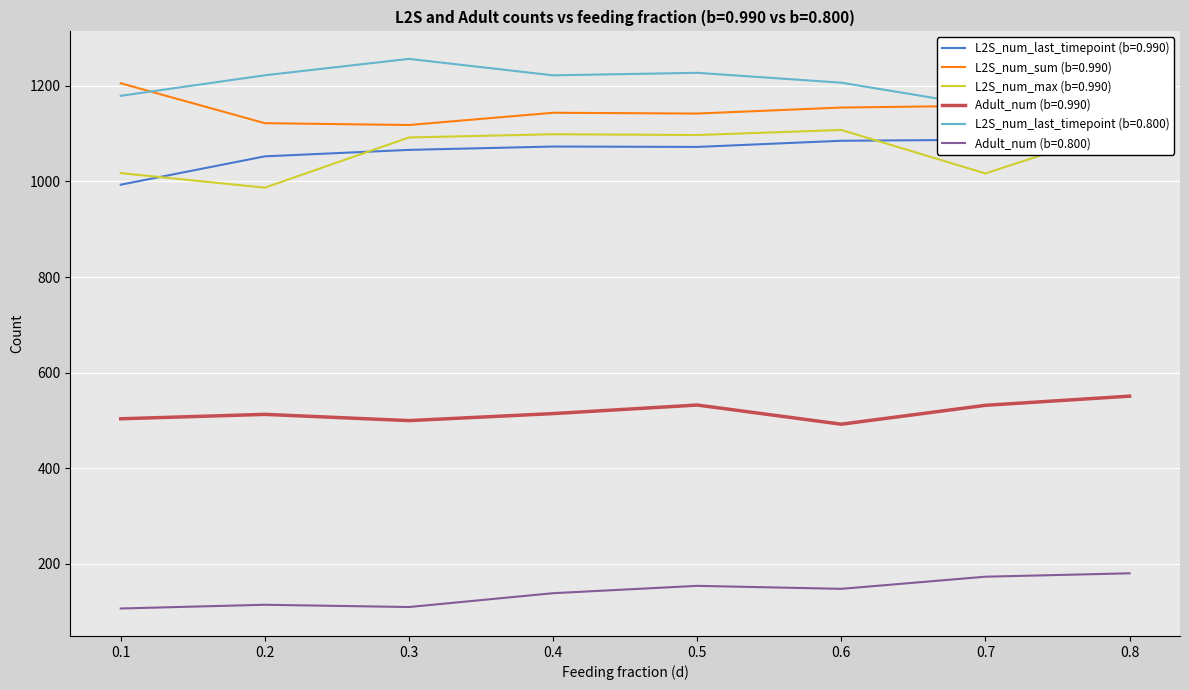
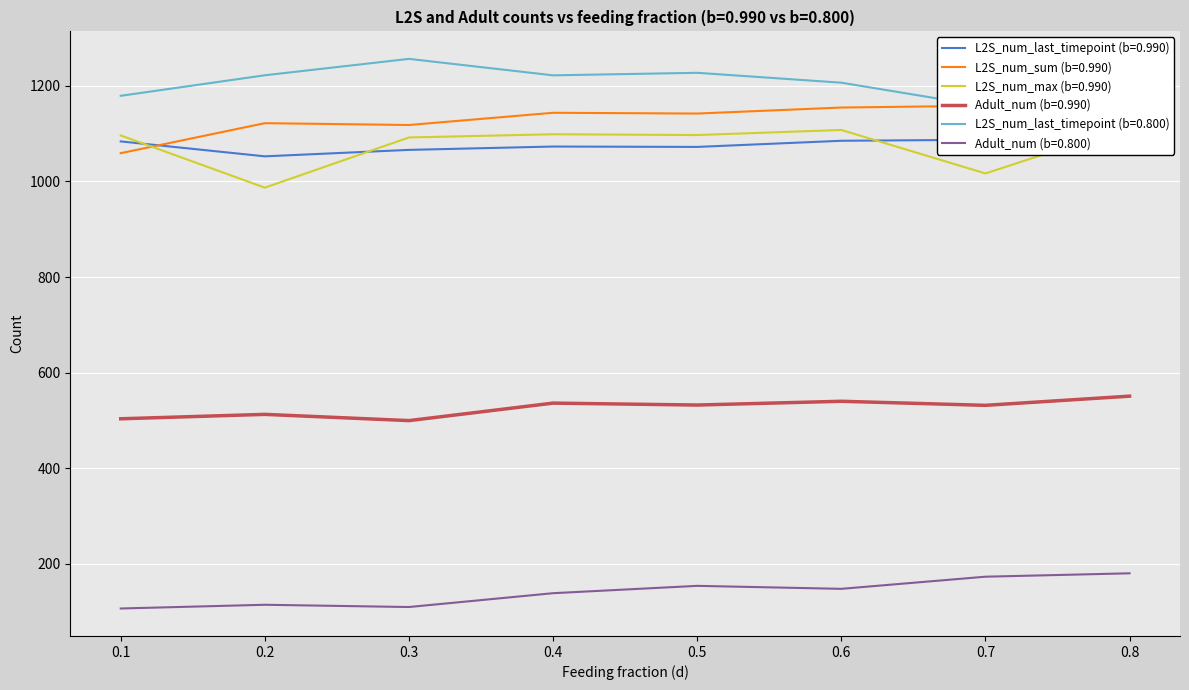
L2S_num_last_timepoint (b=0.990), 0.1: 990 -> 1080
L2S_num_sum (b=0.990), 0.1: 1210 -> 1060
L2S_num_max (b=0.990), 0.1: 1020 -> 1100
Adult_num (b=0.990), 0.4: 510 -> 540
Adult_num (b=0.990), 0.6: 490 -> 540
